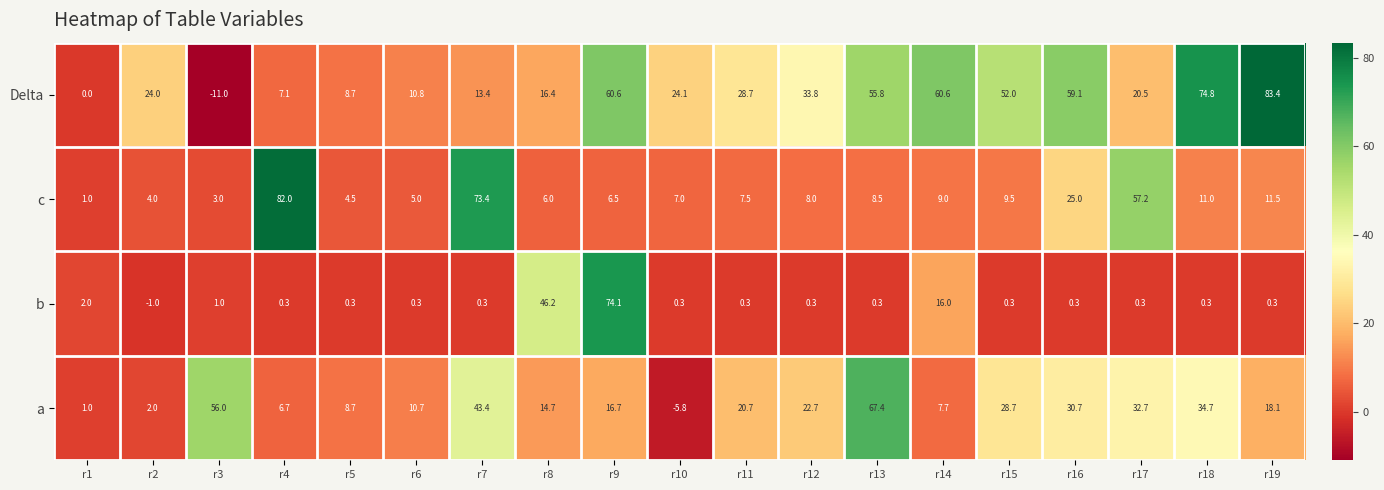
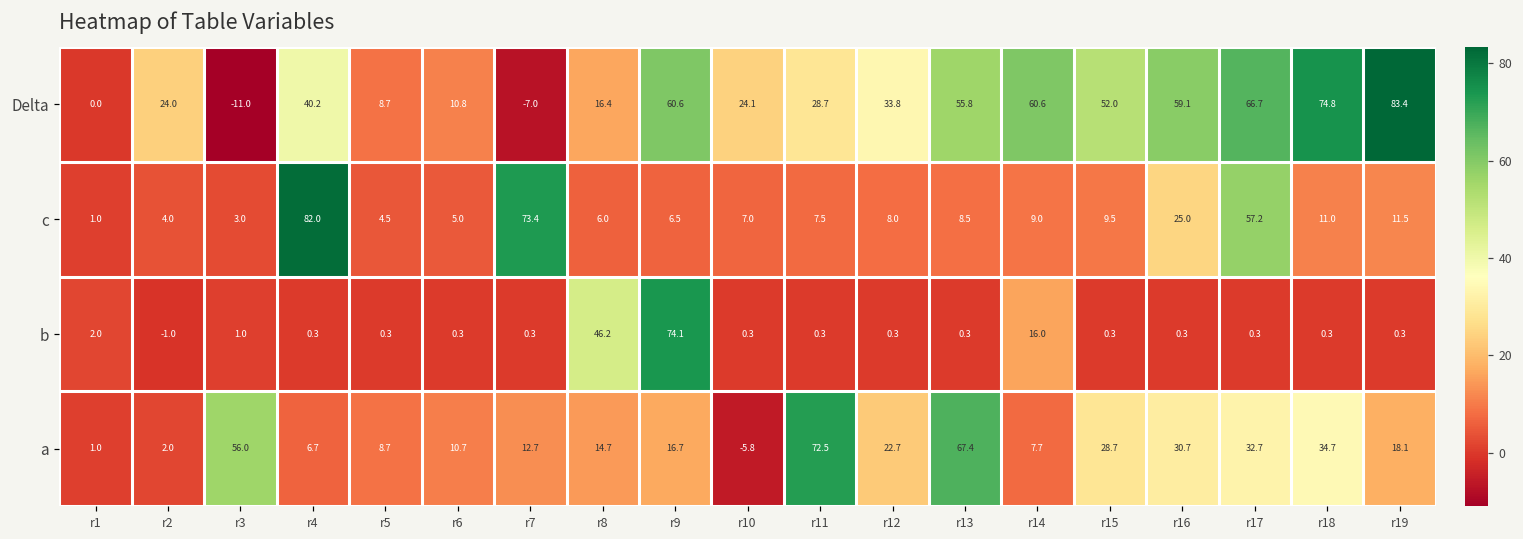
Delta, r4: 7.1 -> 40.2
Delta, r7: 13.4 -> -7.0
Delta, r17: 20.5 -> 66.7
a, r7: 43.4 -> 12.7
a, r11: 20.7 -> 72.5
